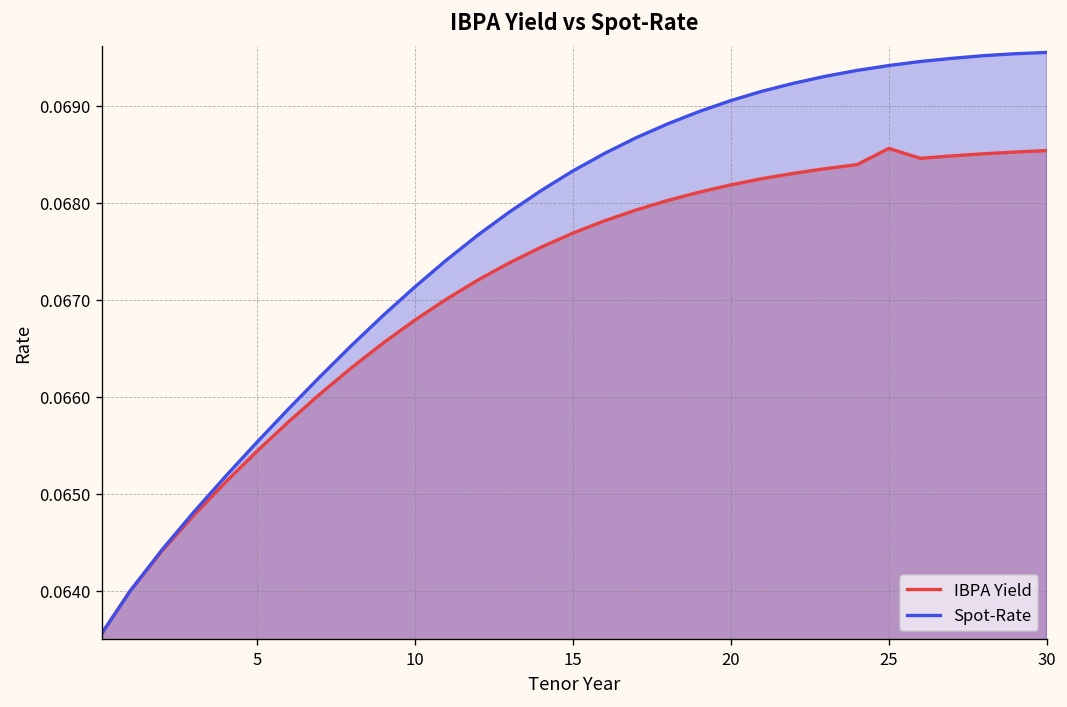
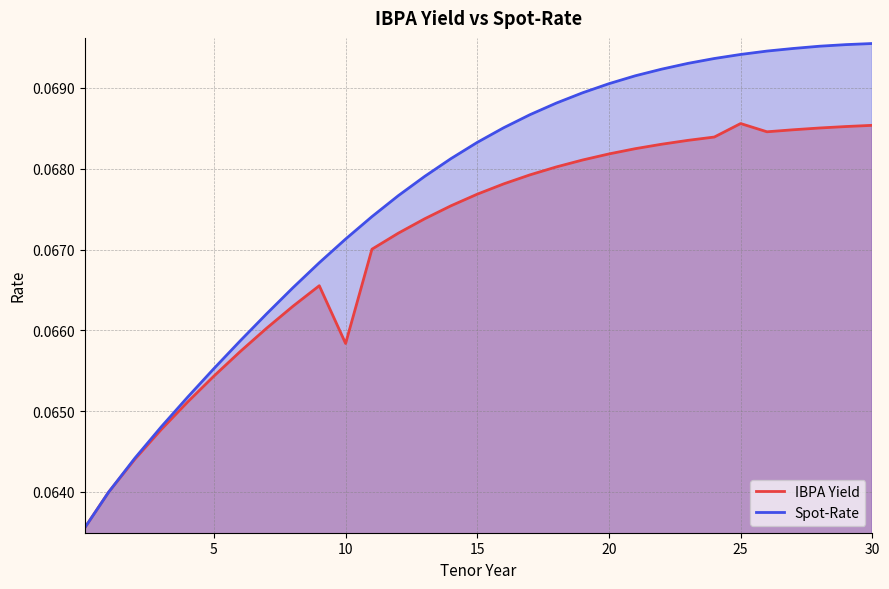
IBPA Yield, 10: 0.0668 -> 0.0658
